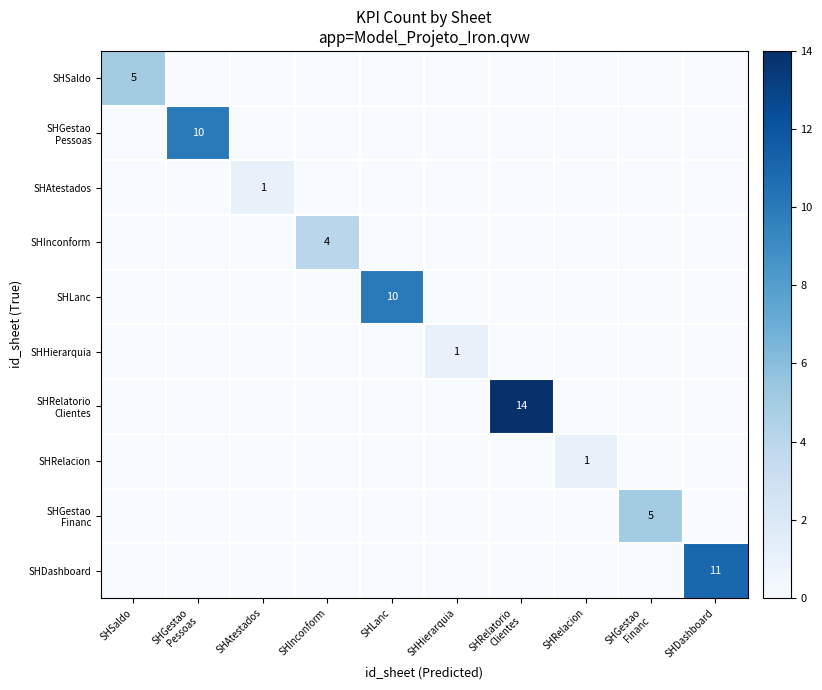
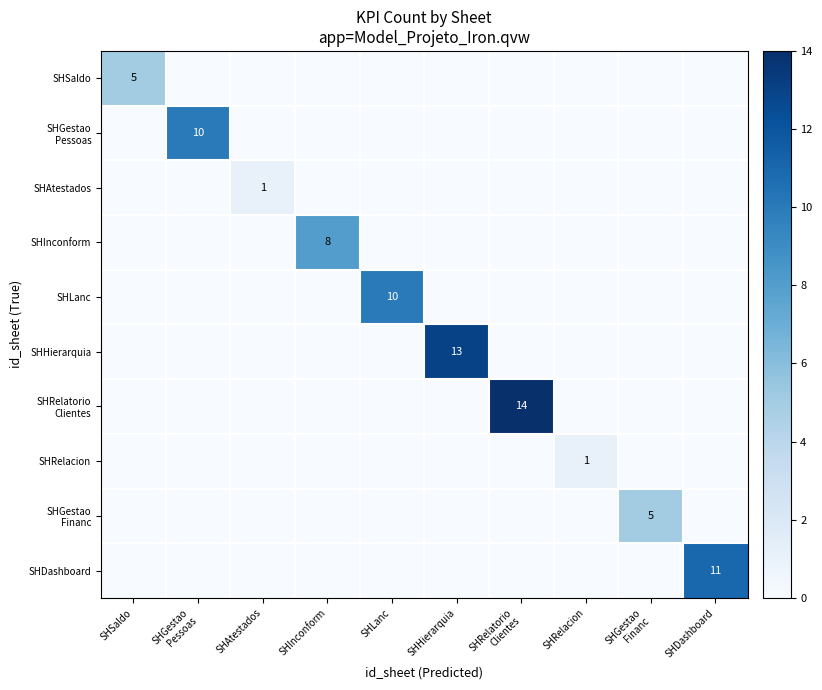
SHInconform, SHInconform: 4 -> 8
SHHierarquia, SHHierarquia: 1 -> 13
